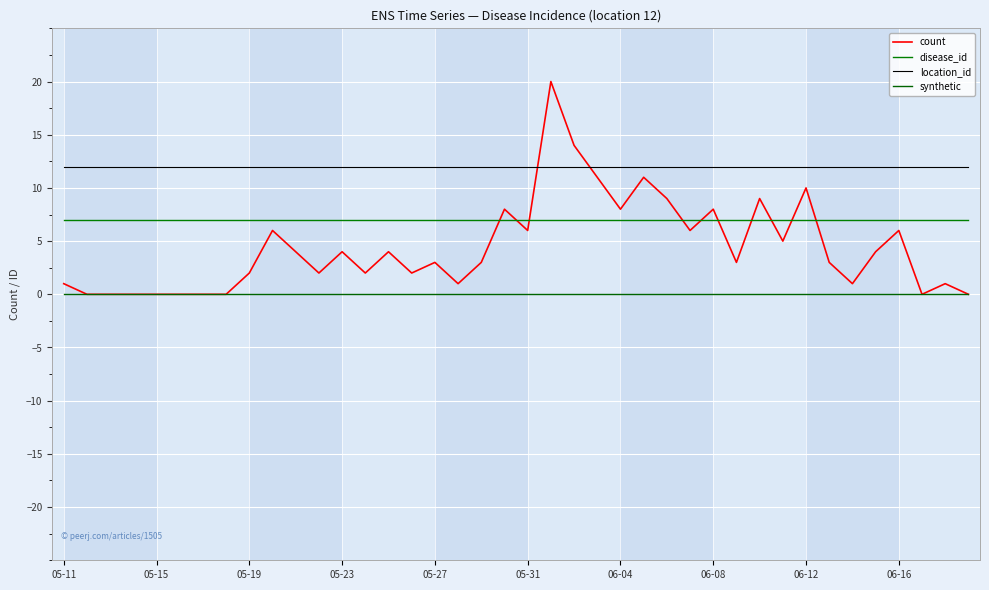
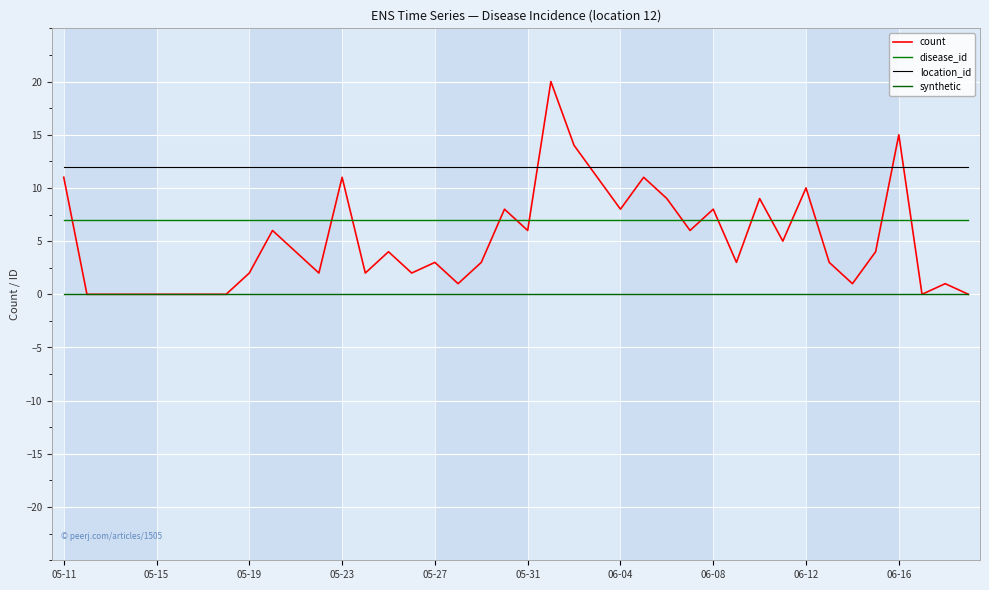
count, 05-11: 1 -> 11
count, 05-23: 4 -> 11
count, 06-16: 6 -> 15
